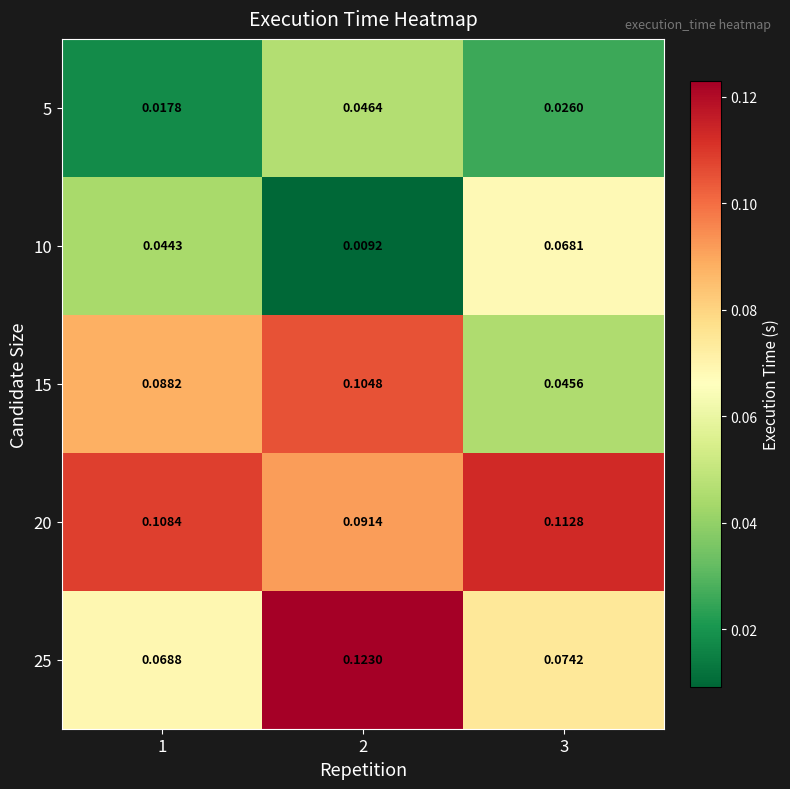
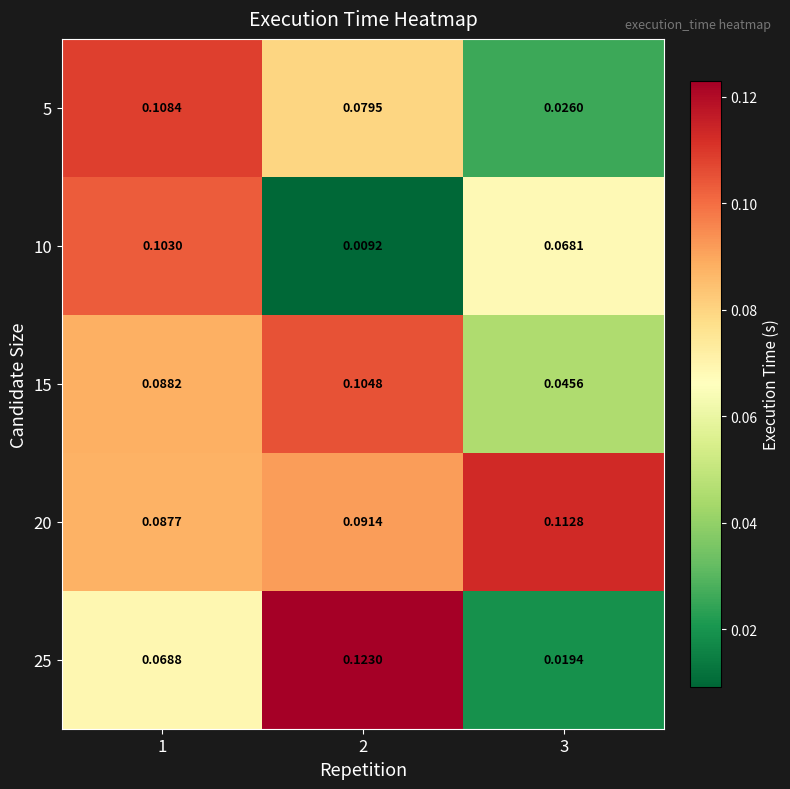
5, 1: 0.0178 -> 0.1084
5, 2: 0.0464 -> 0.0795
10, 1: 0.0443 -> 0.1030
20, 1: 0.1084 -> 0.0877
25, 3: 0.0742 -> 0.0194
